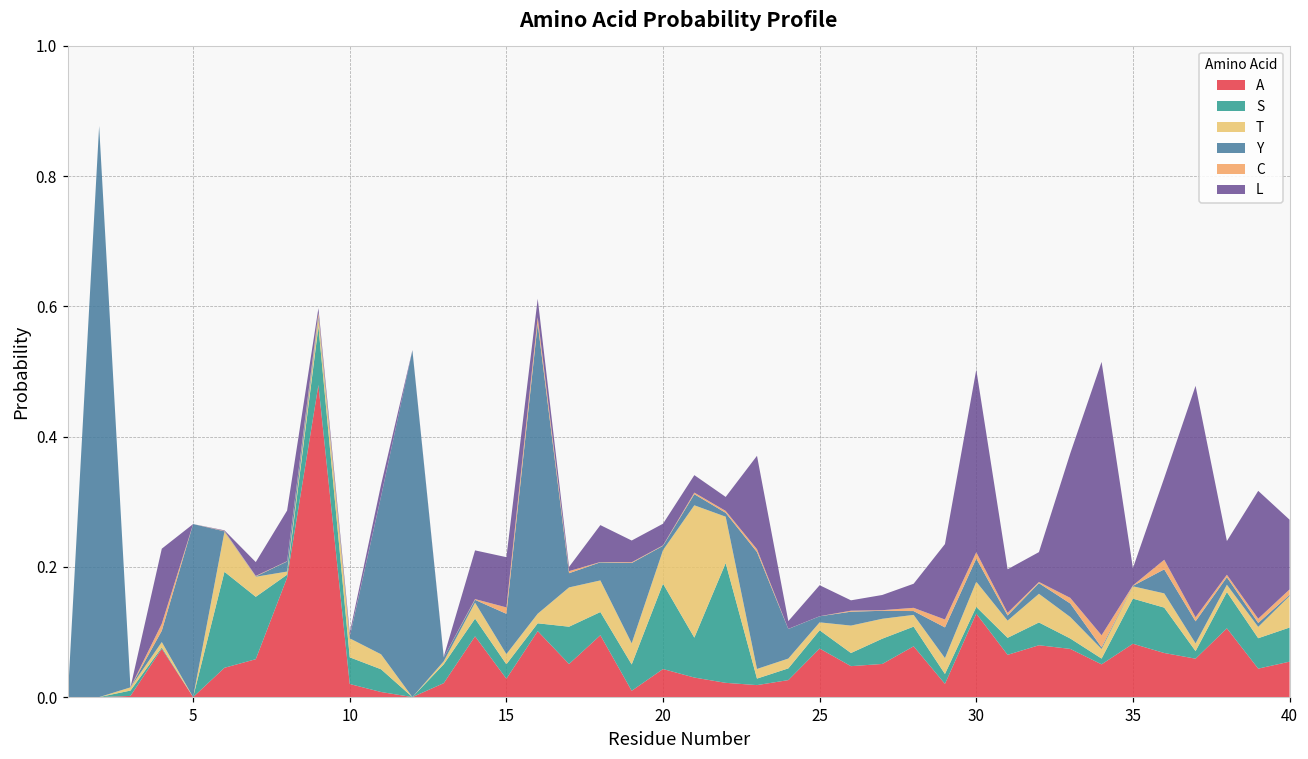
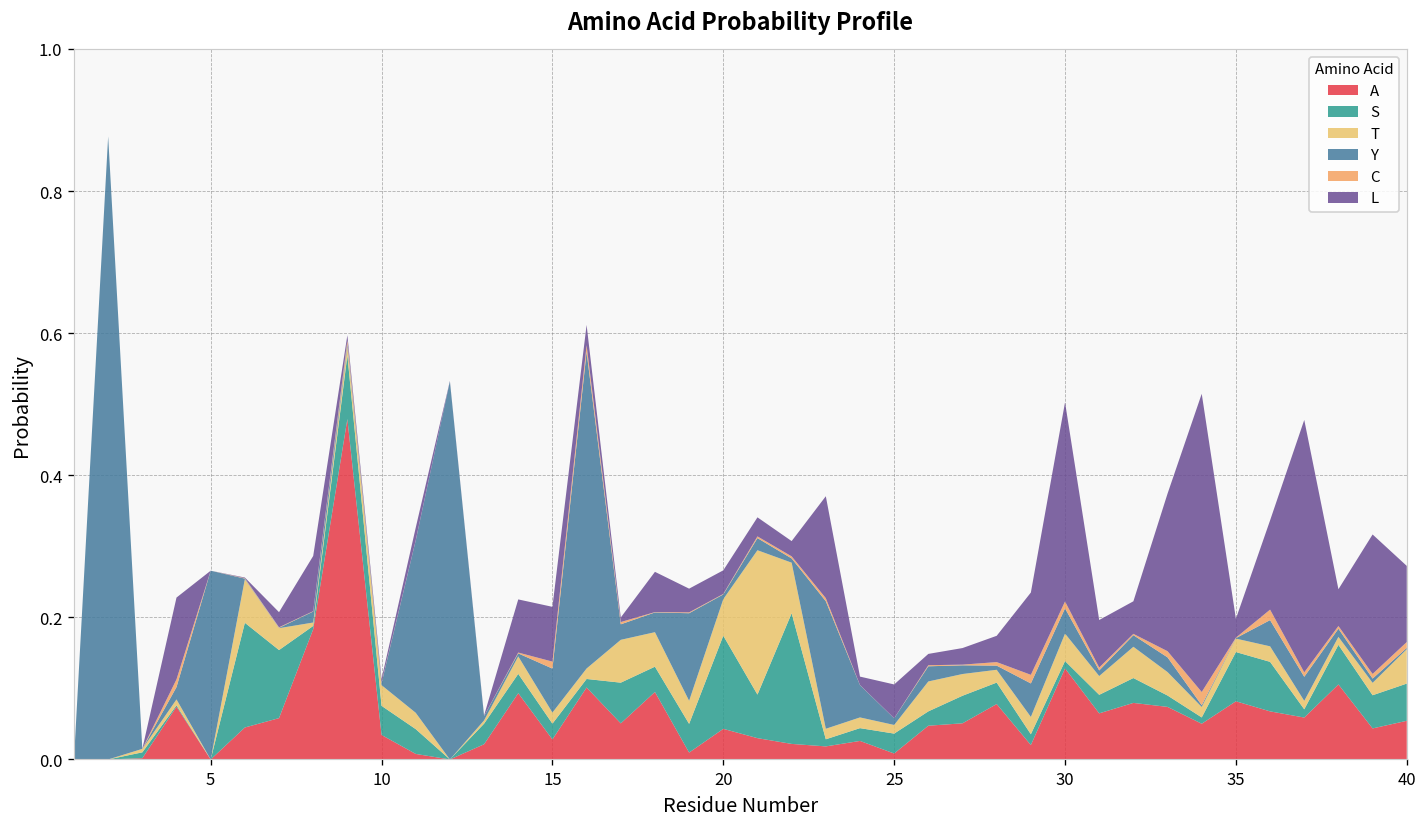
A, 10: 0.02 -> 0.03
A, 25: 0.07 -> 0.01
